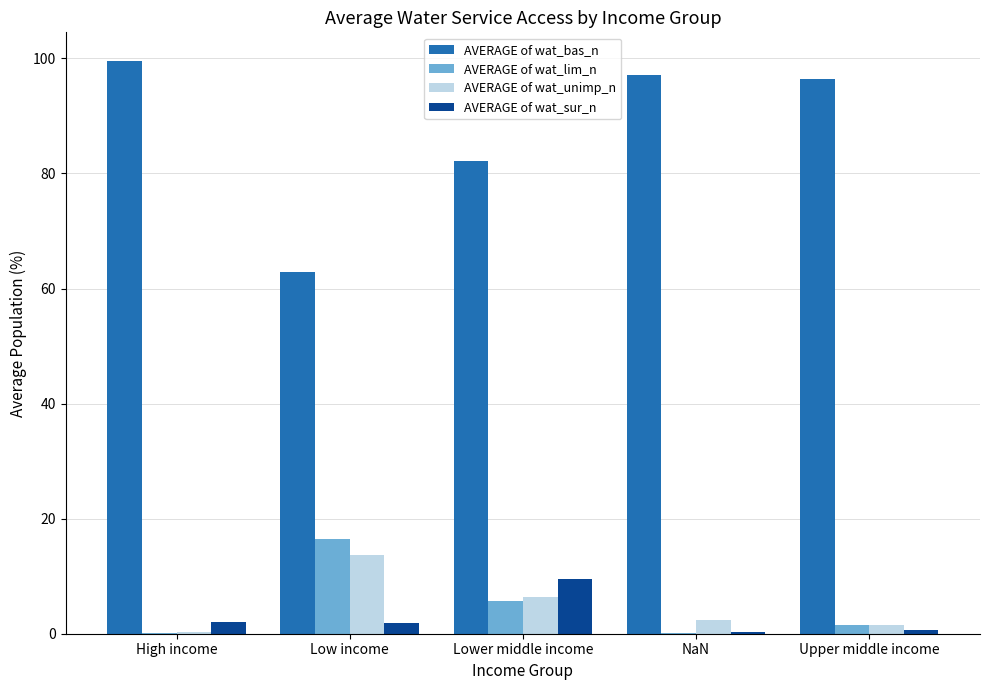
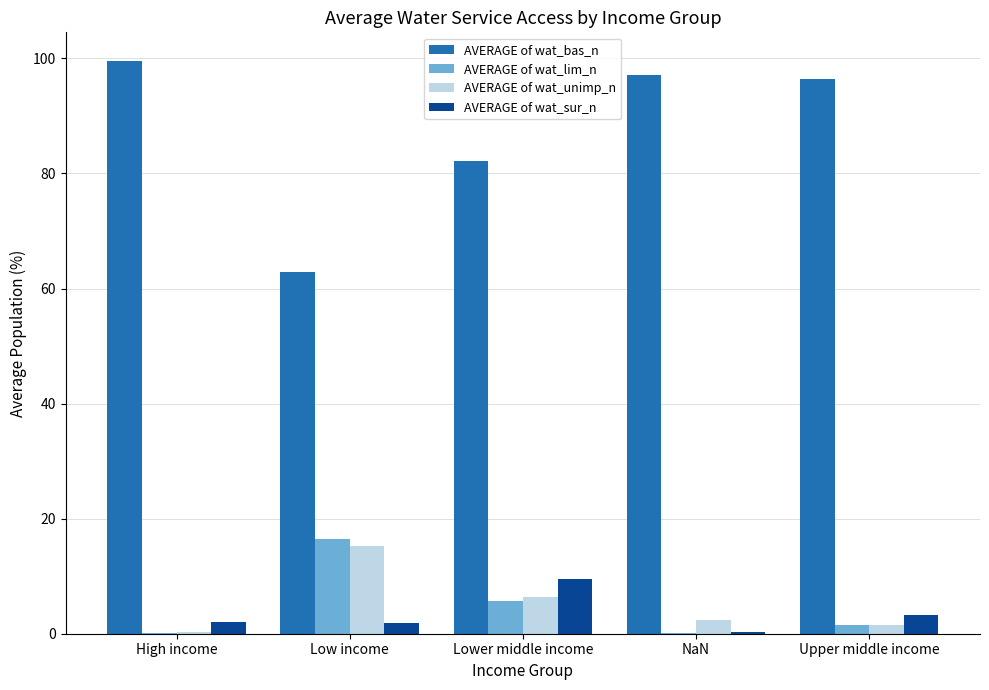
AVERAGE of wat_unimp_n, Low income: 14 -> 15
AVERAGE of wat_sur_n, Upper middle income: 1 -> 3
